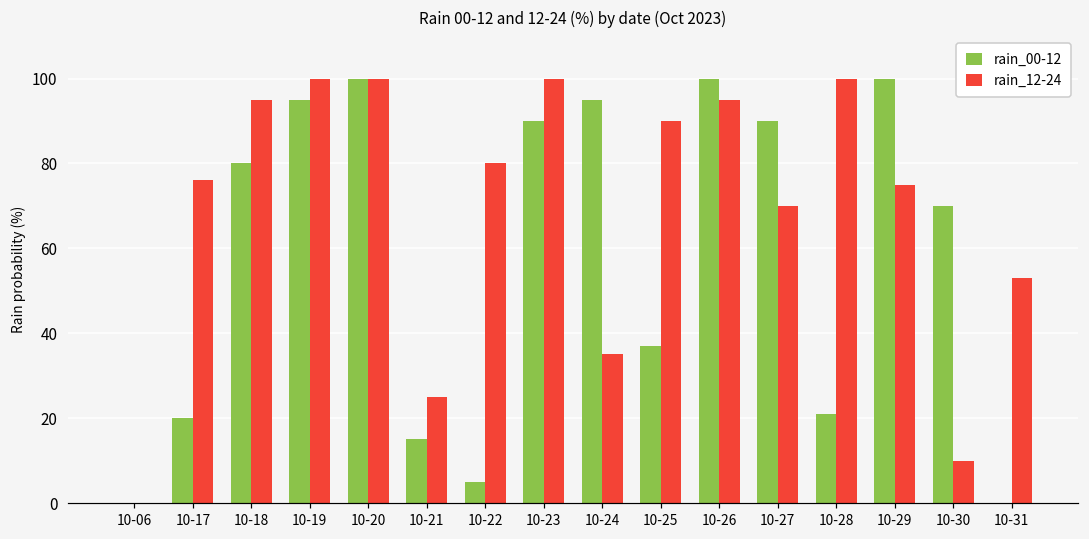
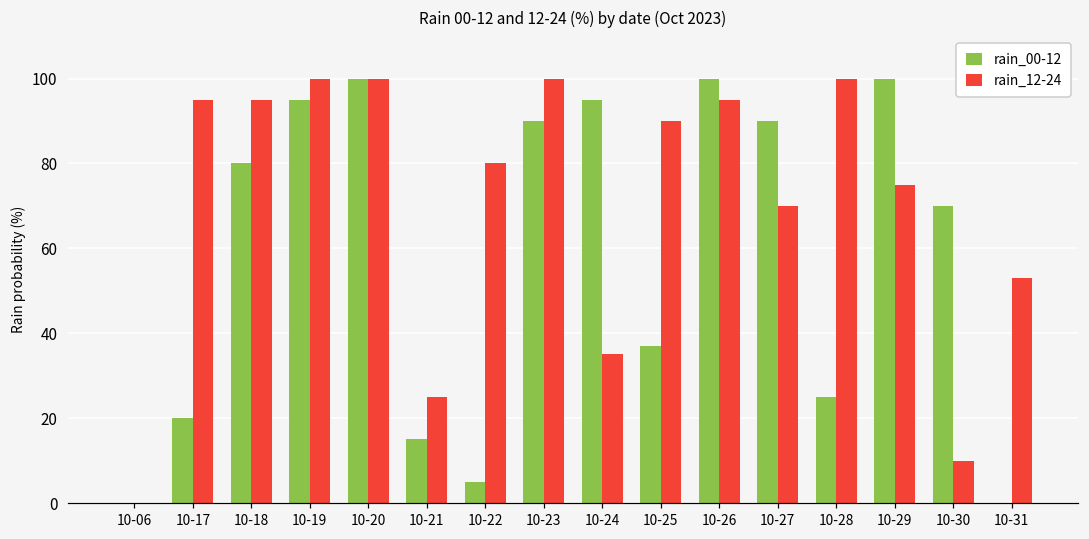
rain_12-24, 10-17: 76 -> 95
rain_00-12, 10-28: 21 -> 25
